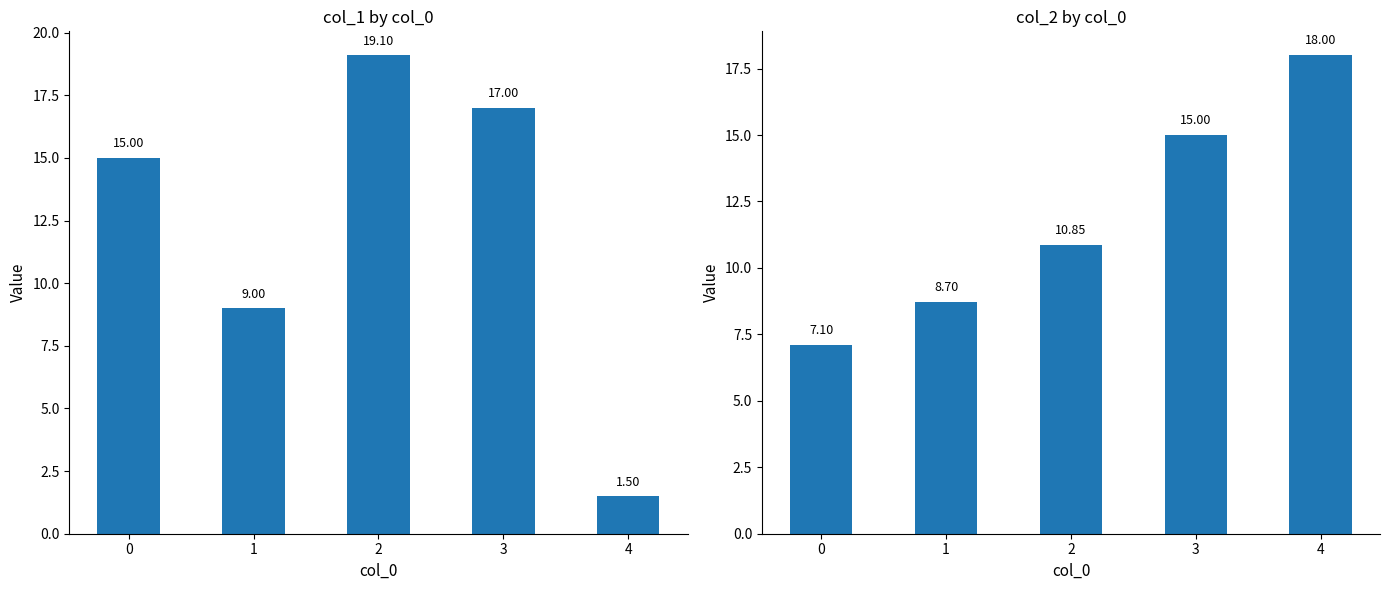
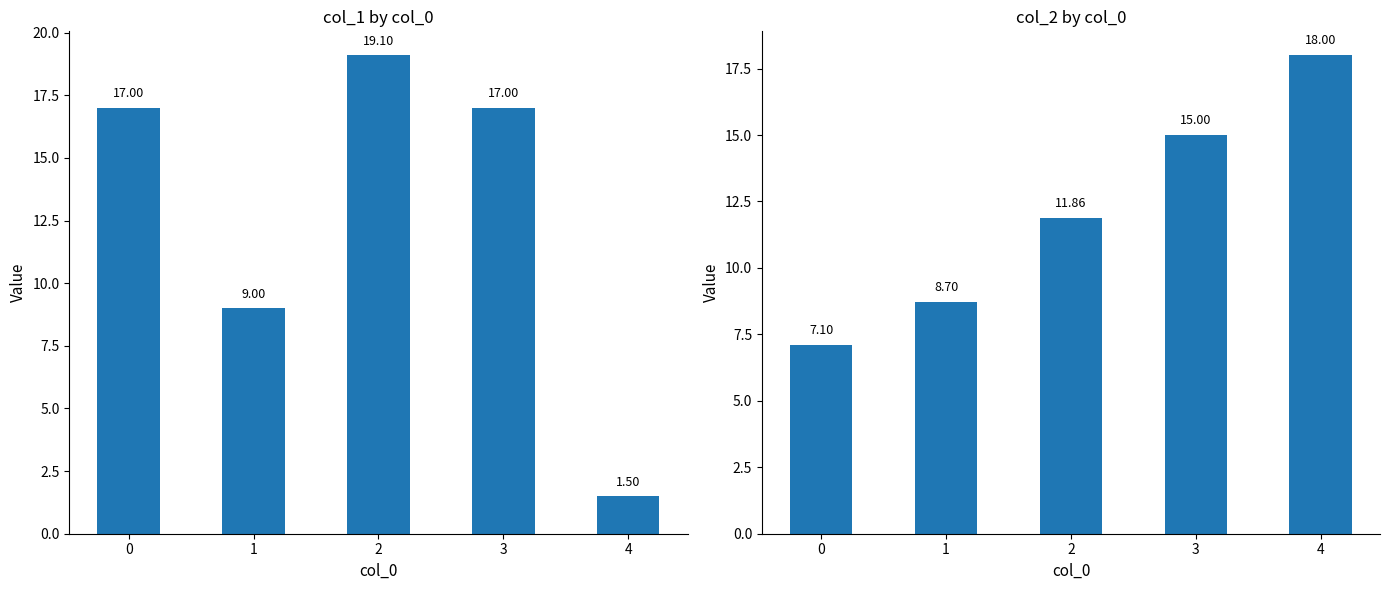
col_1 by col_0, 0: 15.00 -> 17.00
col_2 by col_0, 2: 10.85 -> 11.86
